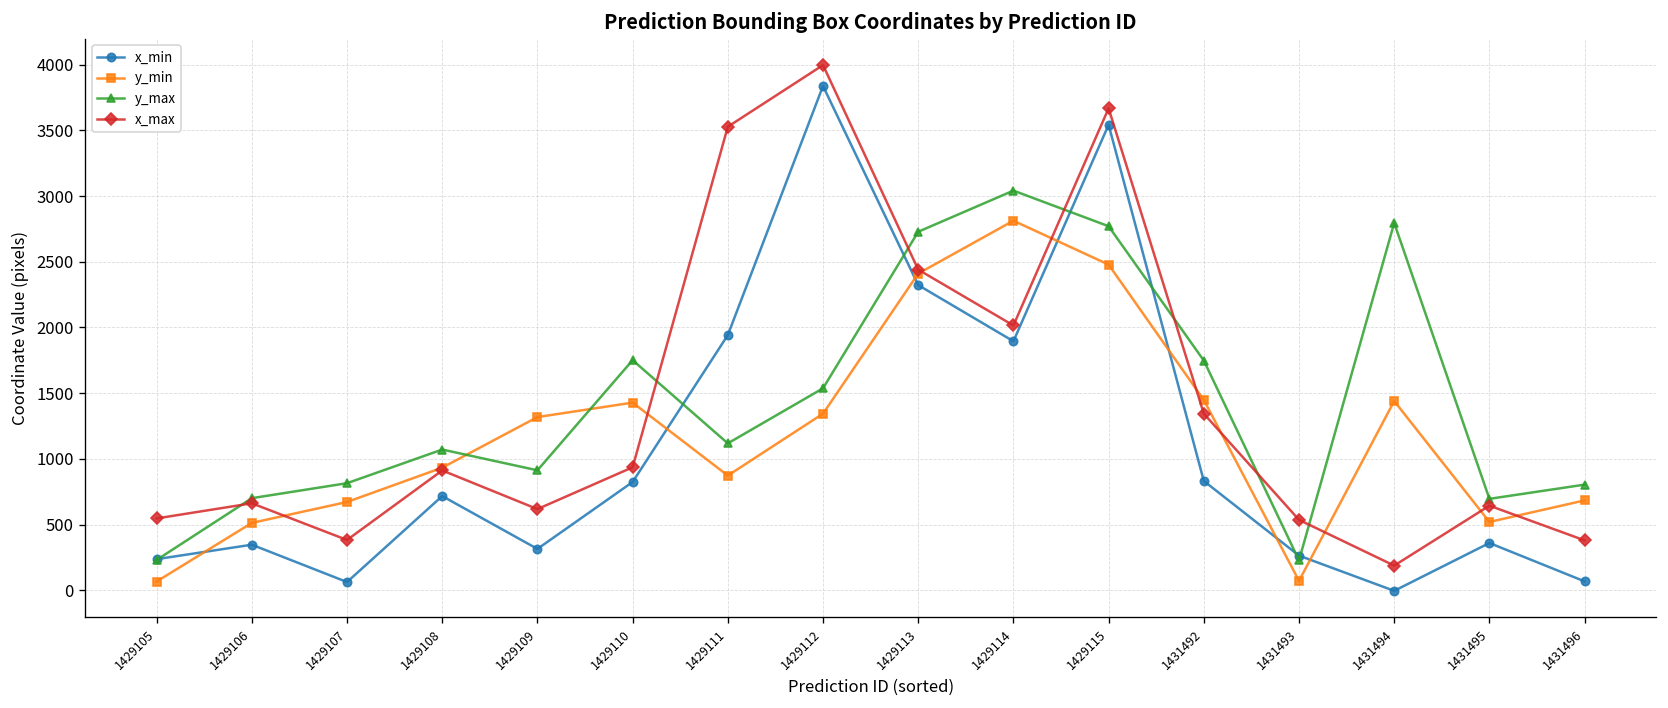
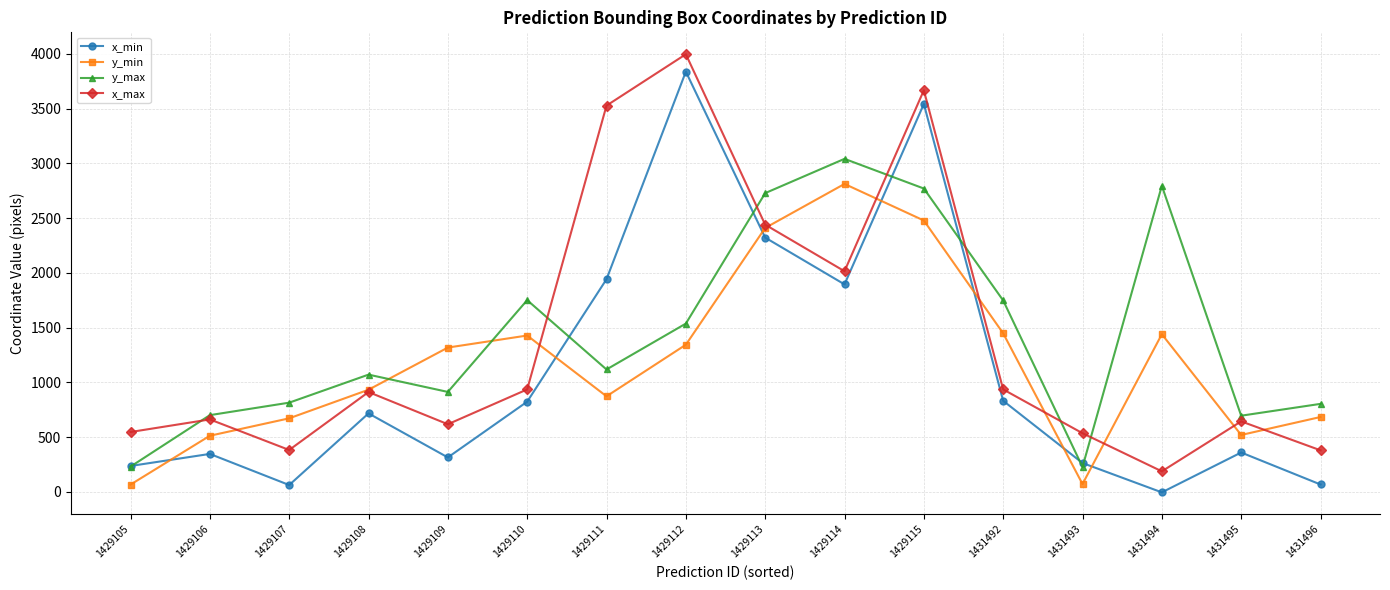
x_max, 1431492: 1340 -> 940
